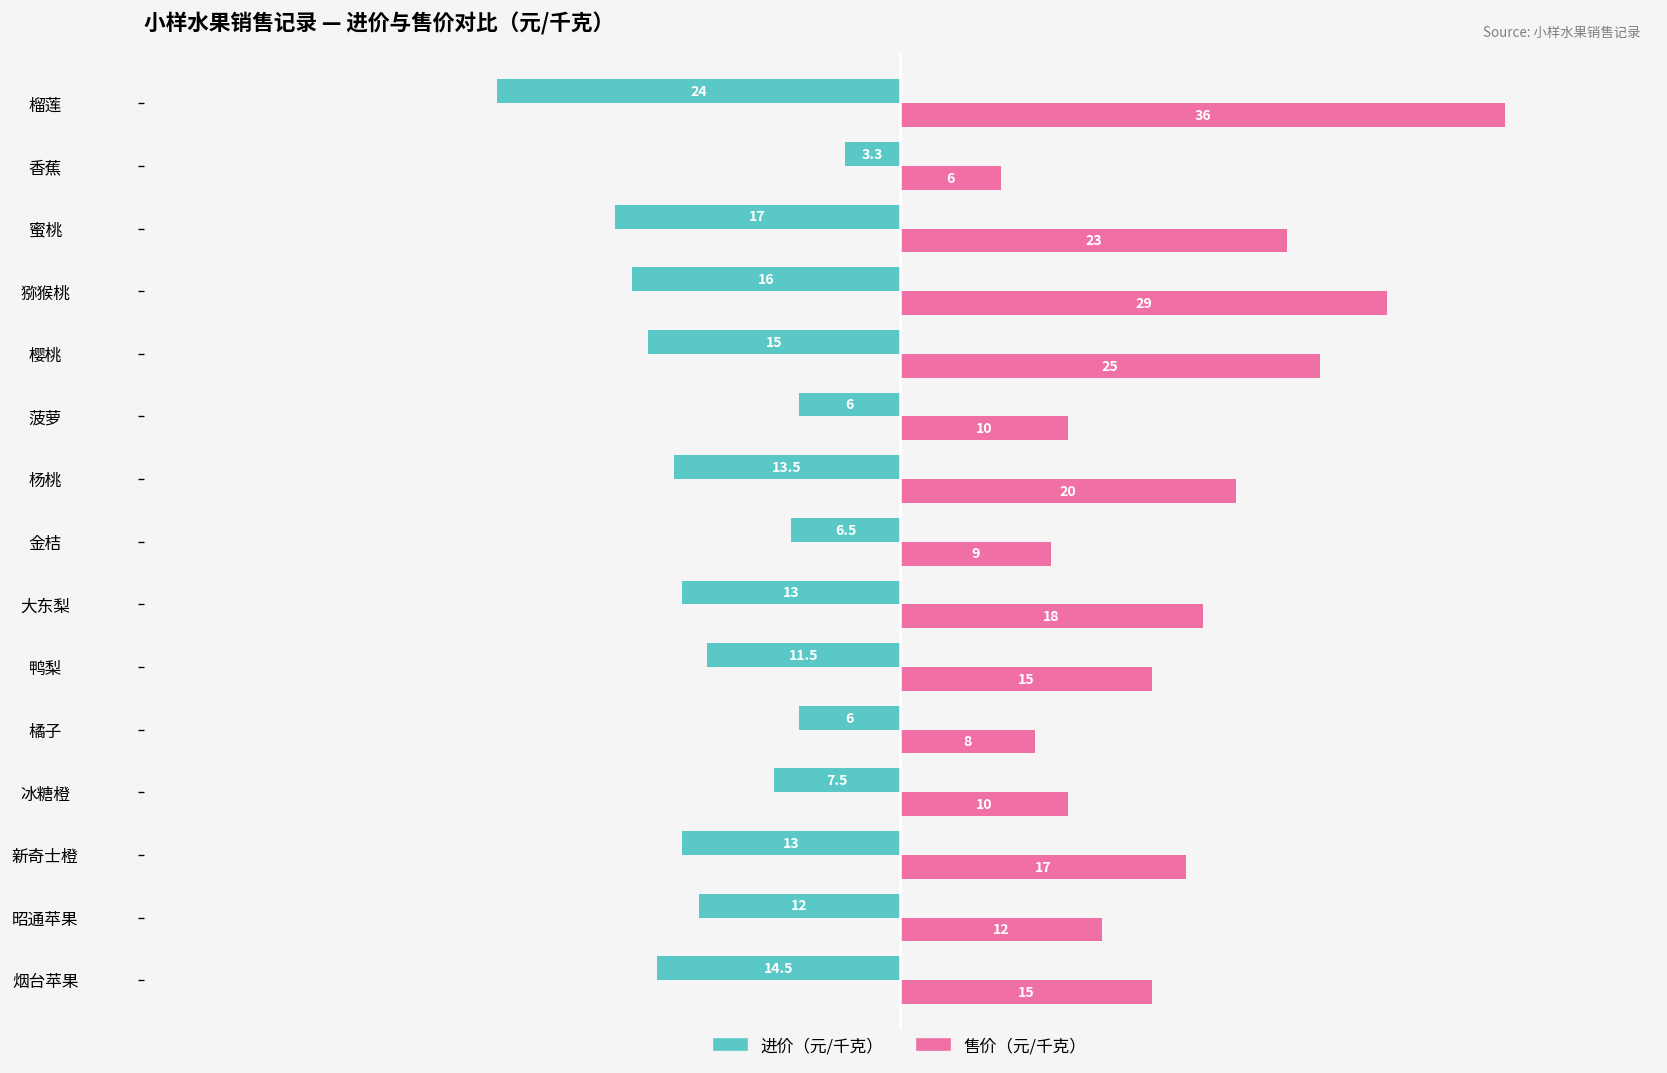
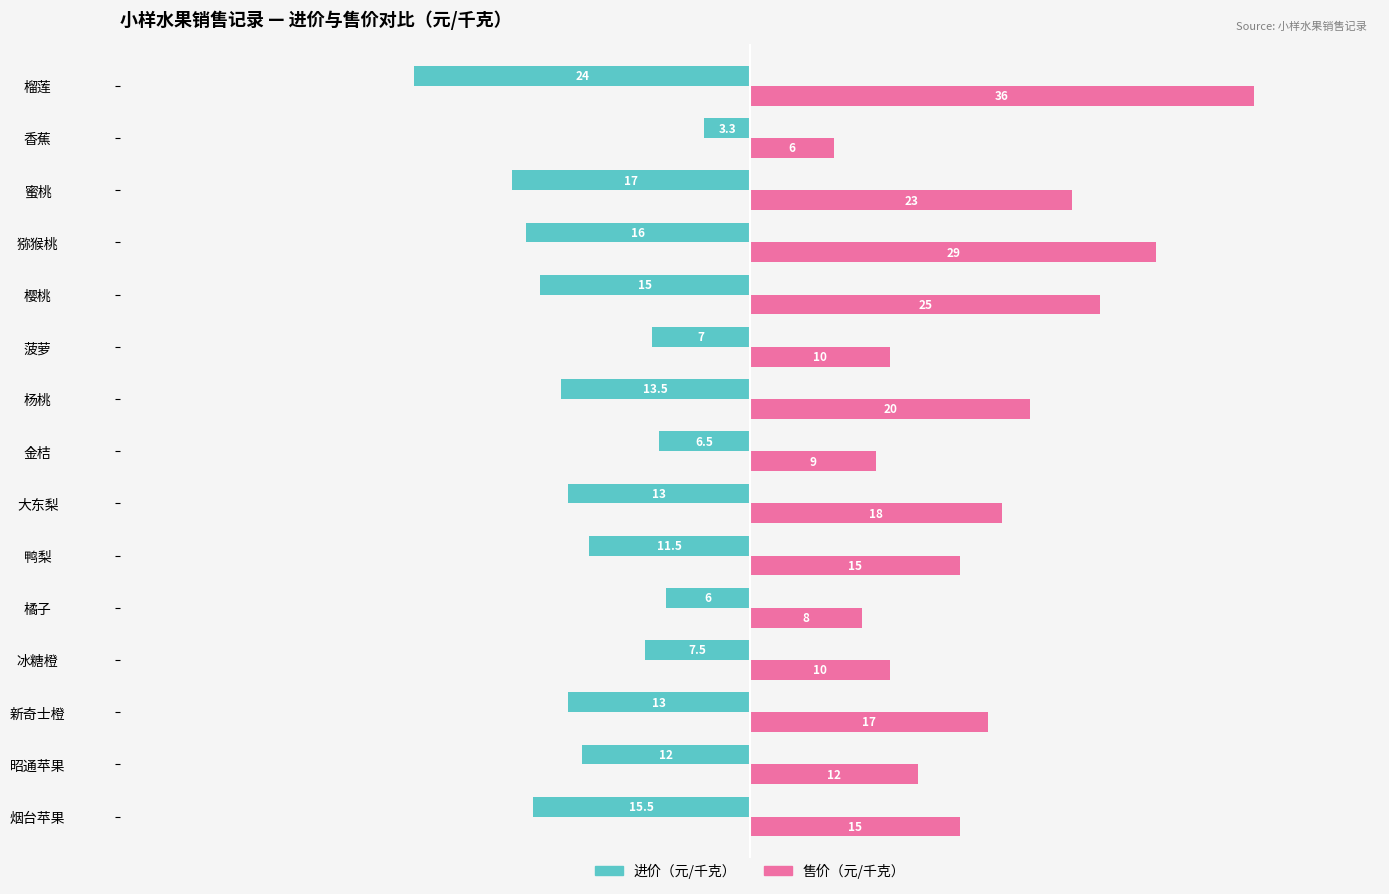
进价（元/千克）, 菠萝: 6 -> 7
进价（元/千克）, 烟台苹果: 14.5 -> 15.5
